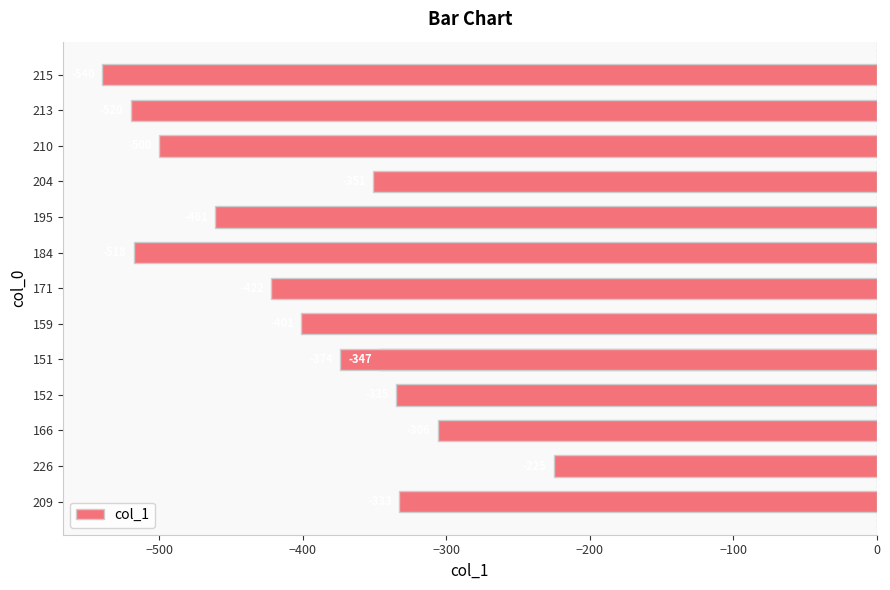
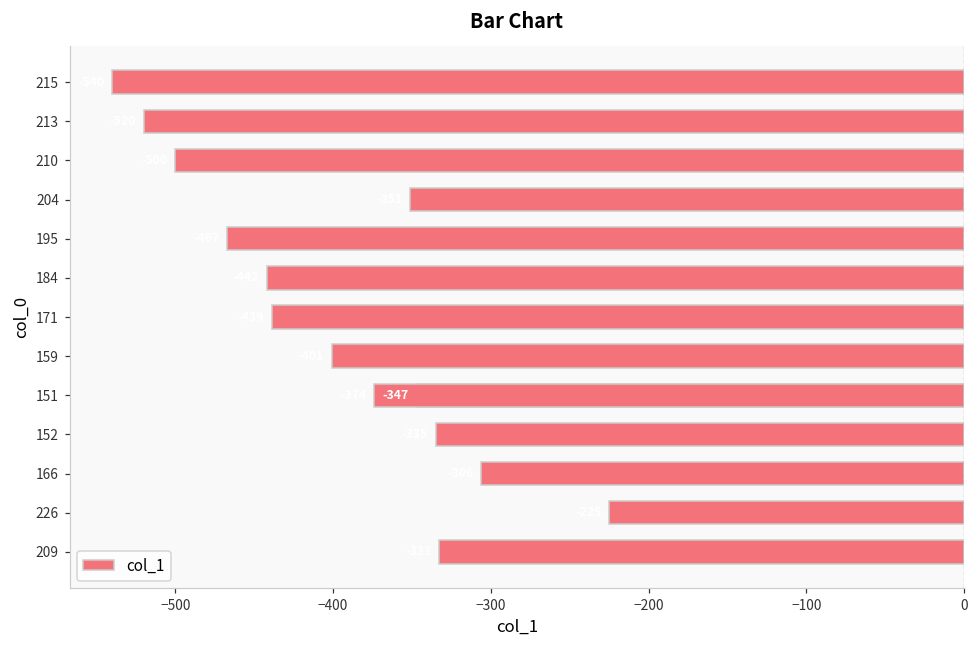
195: -461 -> -467
184: -518 -> -442
171: -422 -> -439
